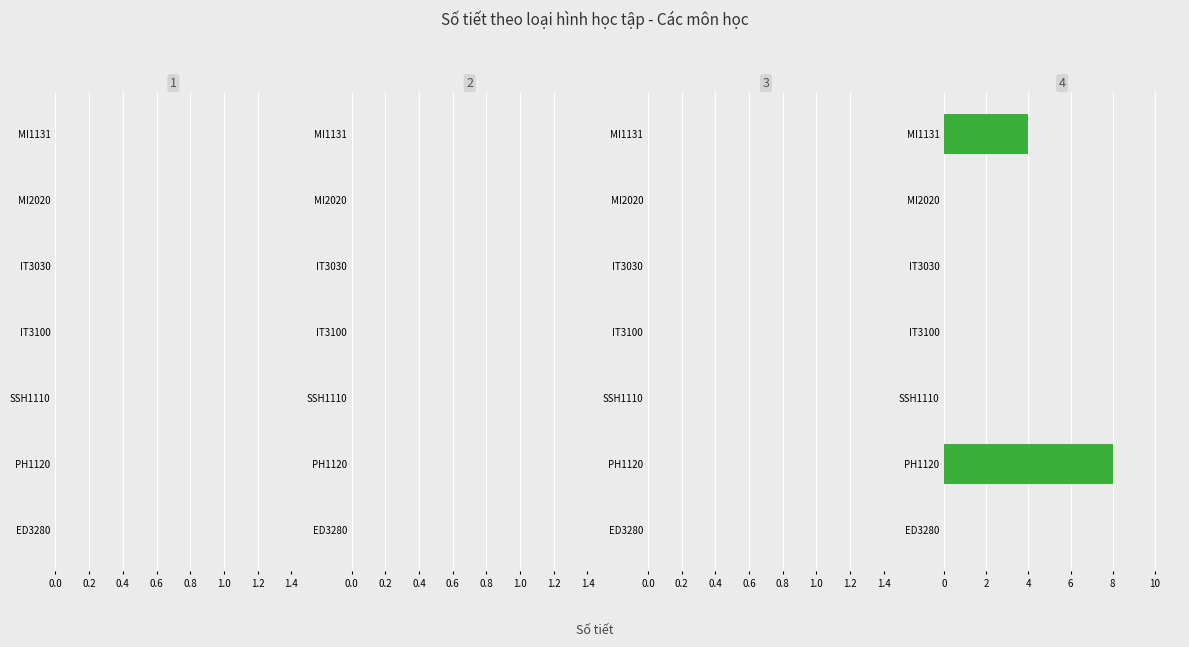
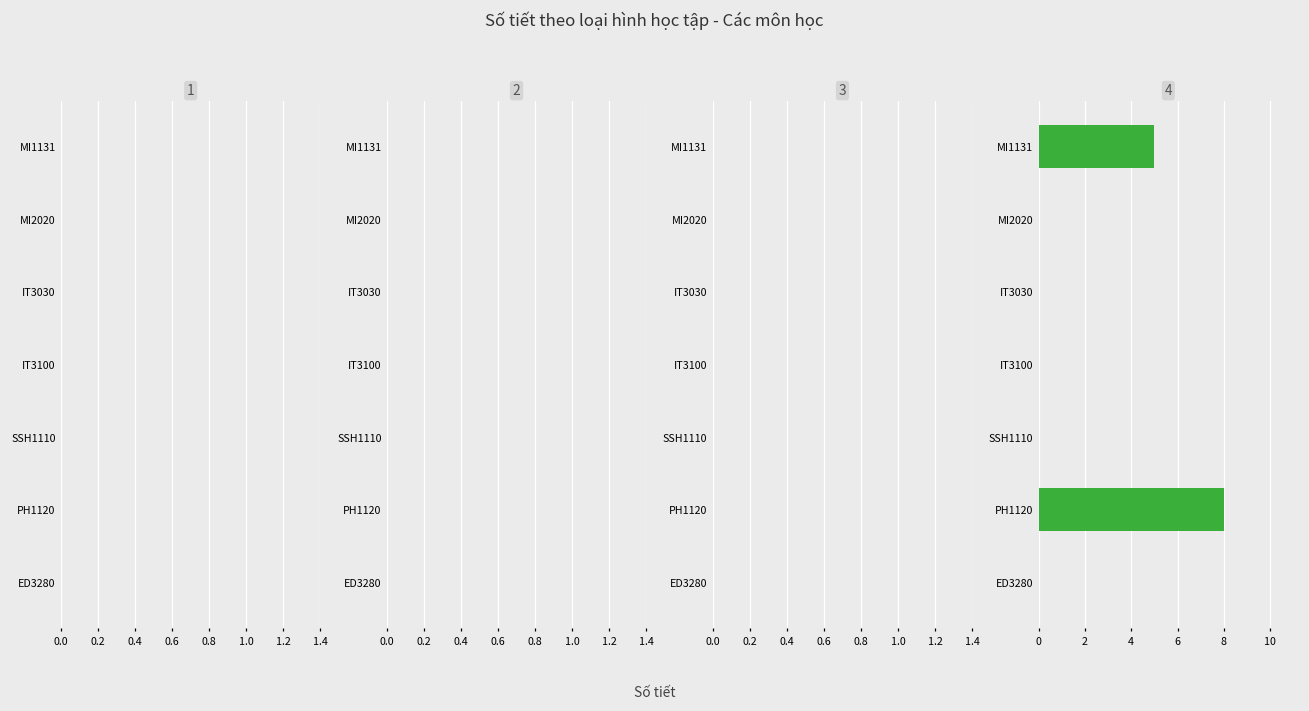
4, MI1131: 4 -> 5
